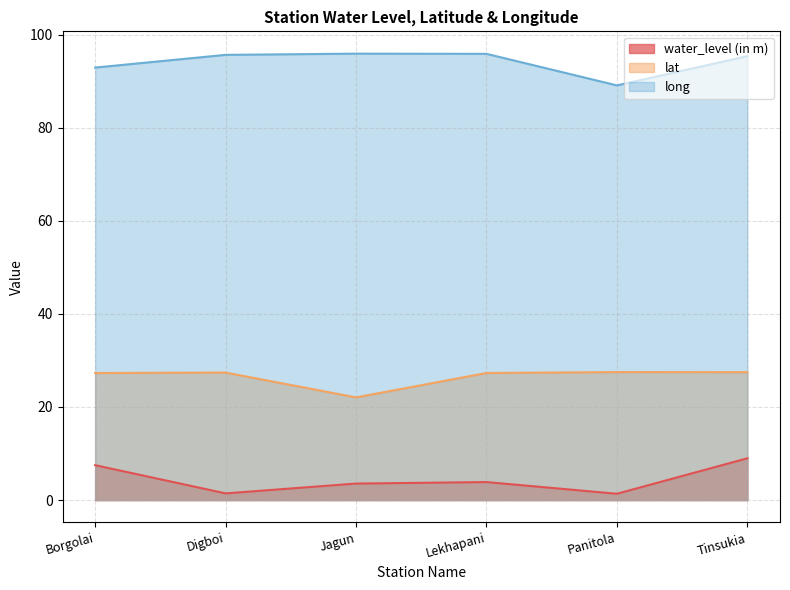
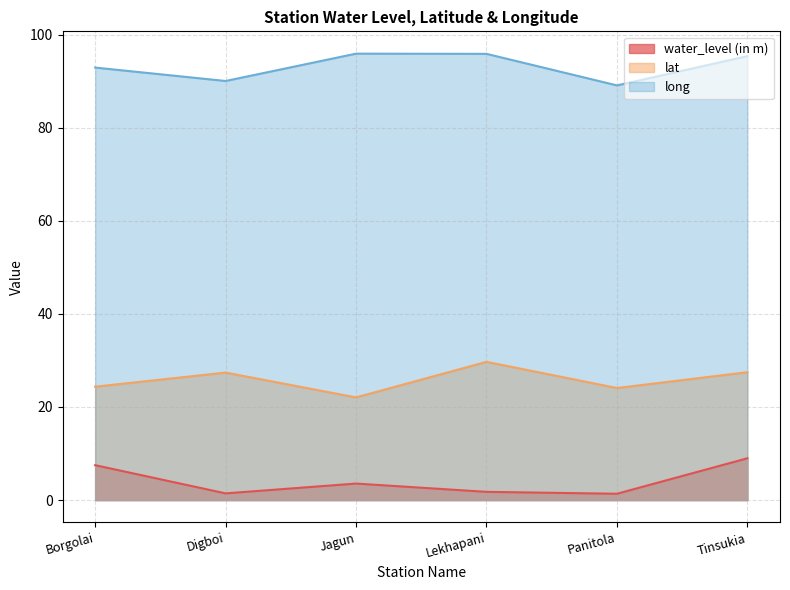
lat, Borgolai: 27 -> 24
long, Digboi: 96 -> 90
water_level (in m), Lekhapani: 4 -> 2
lat, Lekhapani: 27 -> 30
lat, Panitola: 27 -> 24
